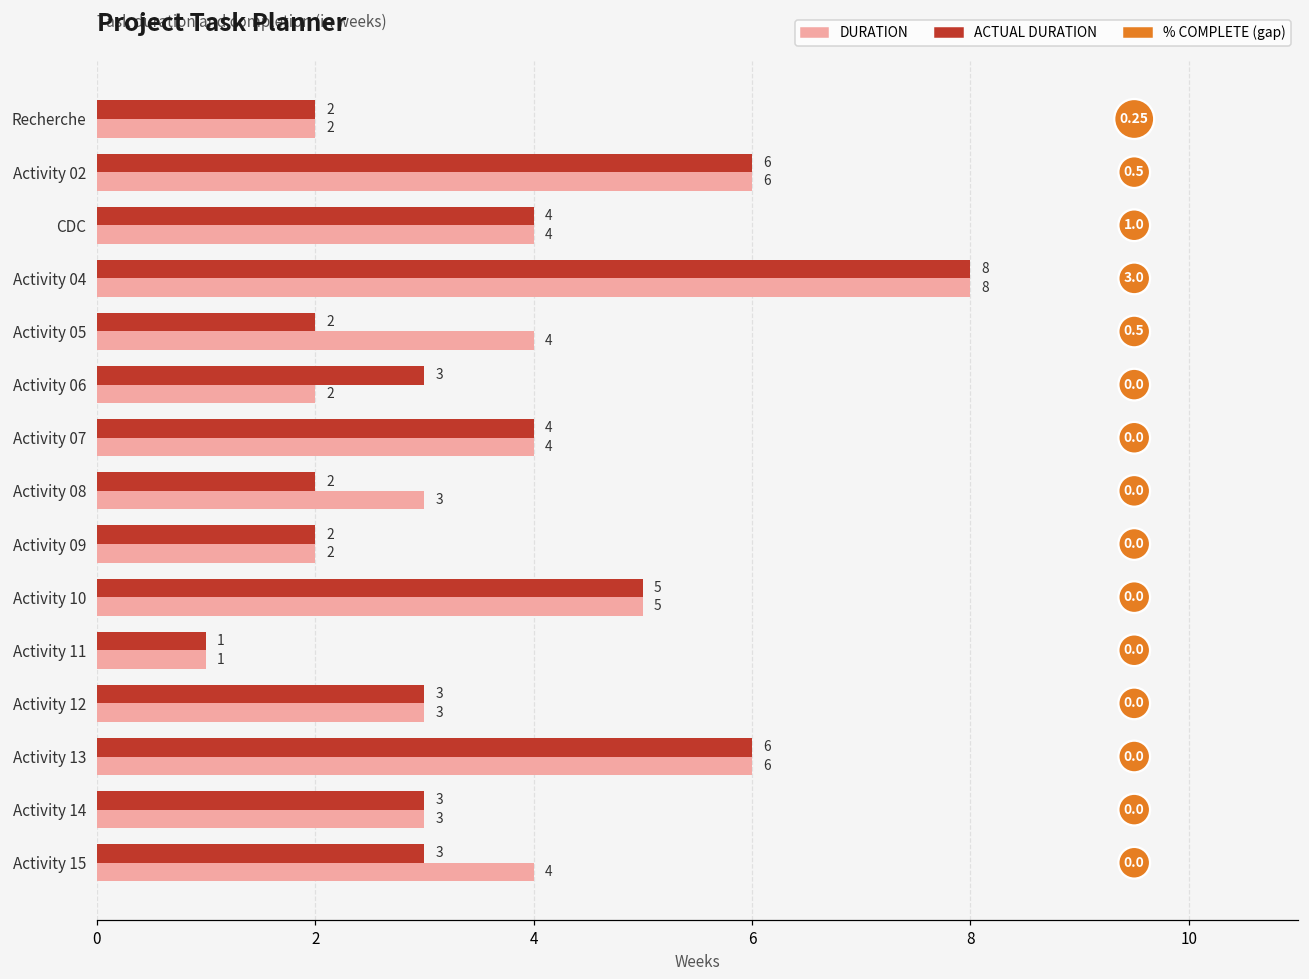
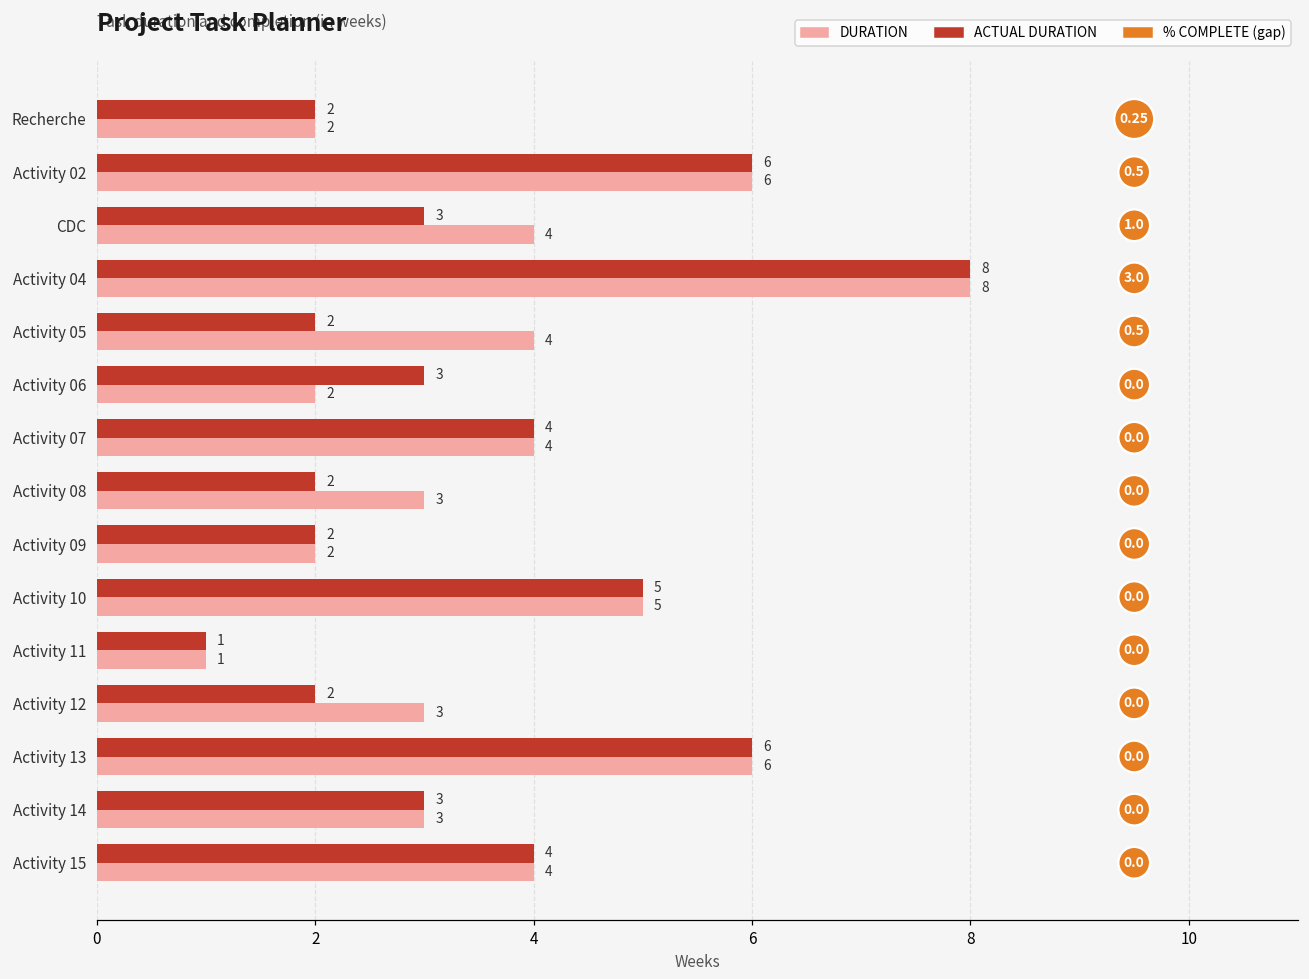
ACTUAL DURATION, CDC: 4 -> 3
ACTUAL DURATION, Activity 12: 3 -> 2
ACTUAL DURATION, Activity 15: 3 -> 4
